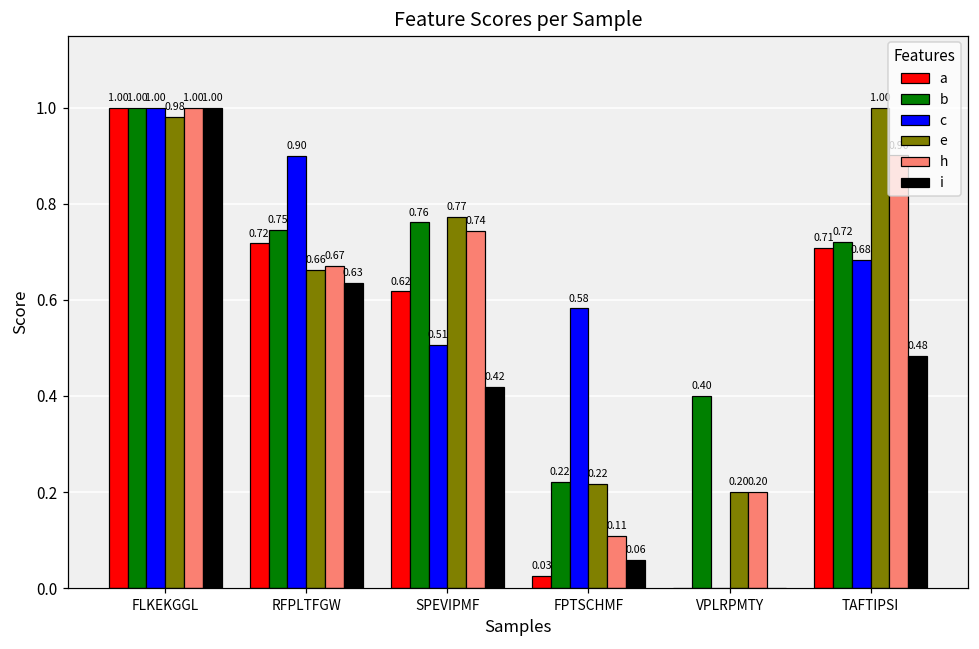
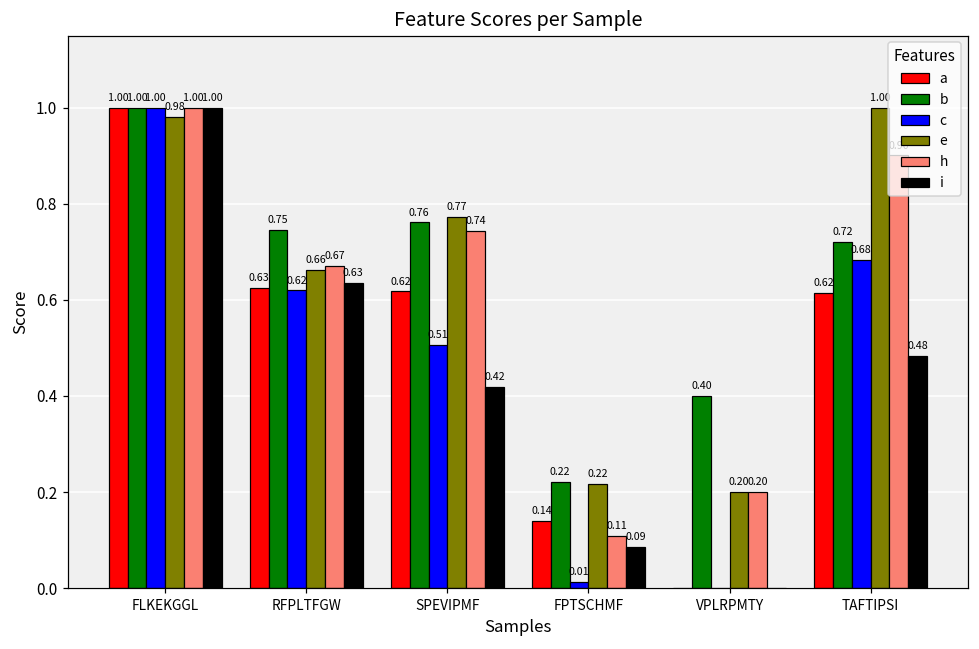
a, RFPLTFGW: 0.72 -> 0.63
c, RFPLTFGW: 0.90 -> 0.62
a, FPTSCHMF: 0.03 -> 0.14
c, FPTSCHMF: 0.58 -> 0.01
i, FPTSCHMF: 0.06 -> 0.09
a, TAFTIPSI: 0.71 -> 0.62
